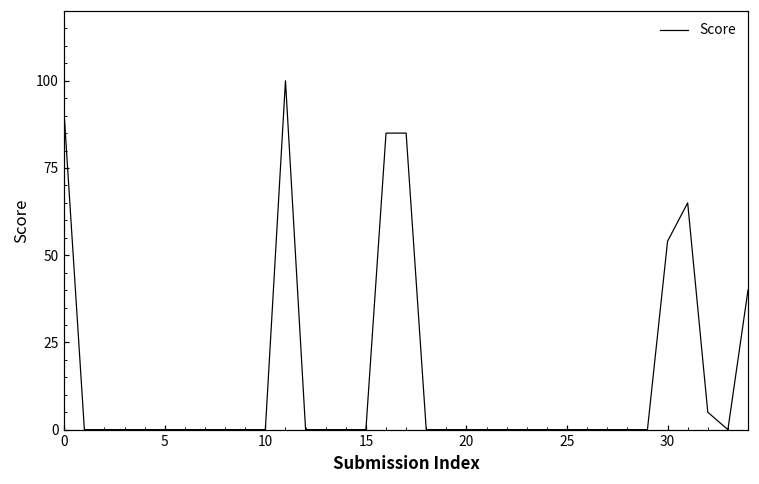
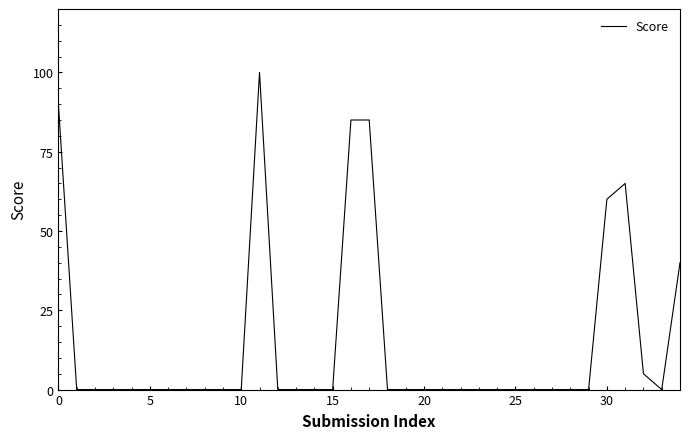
30: 54 -> 60
